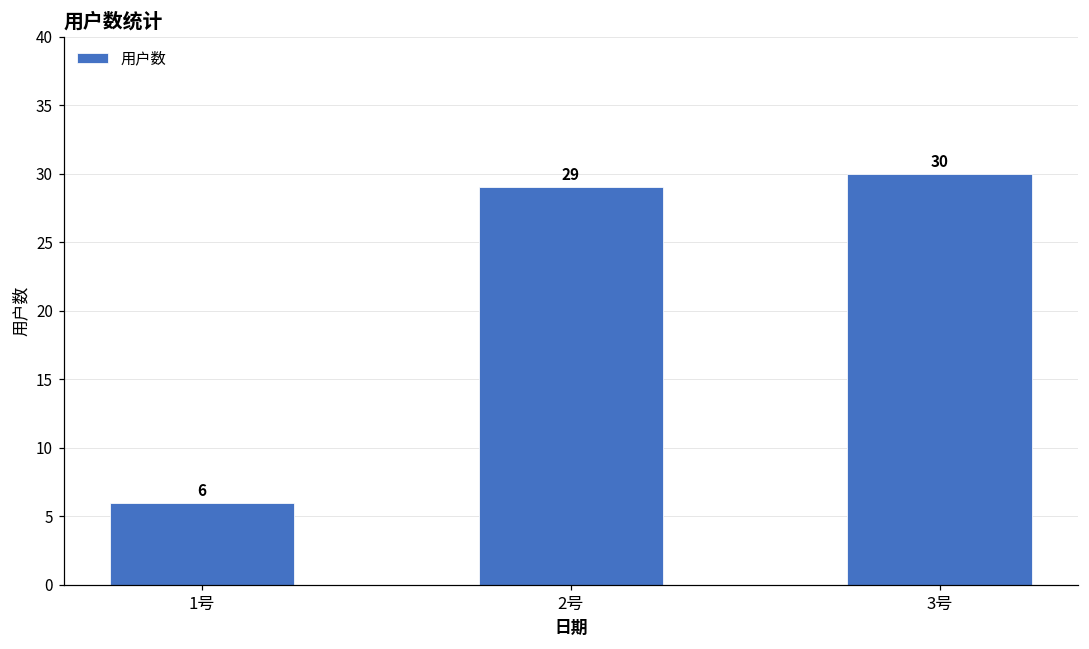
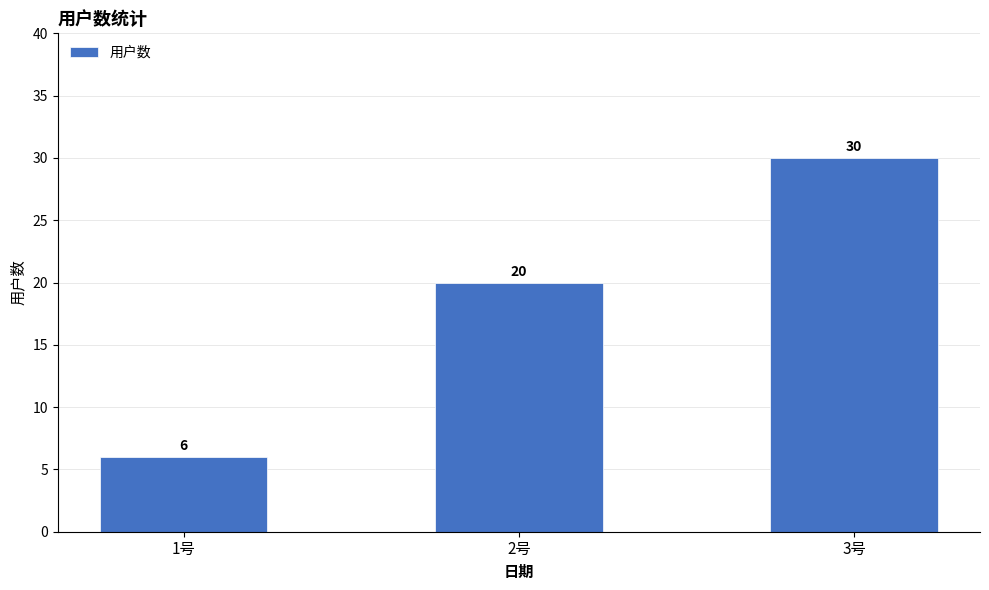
2号: 29 -> 20
